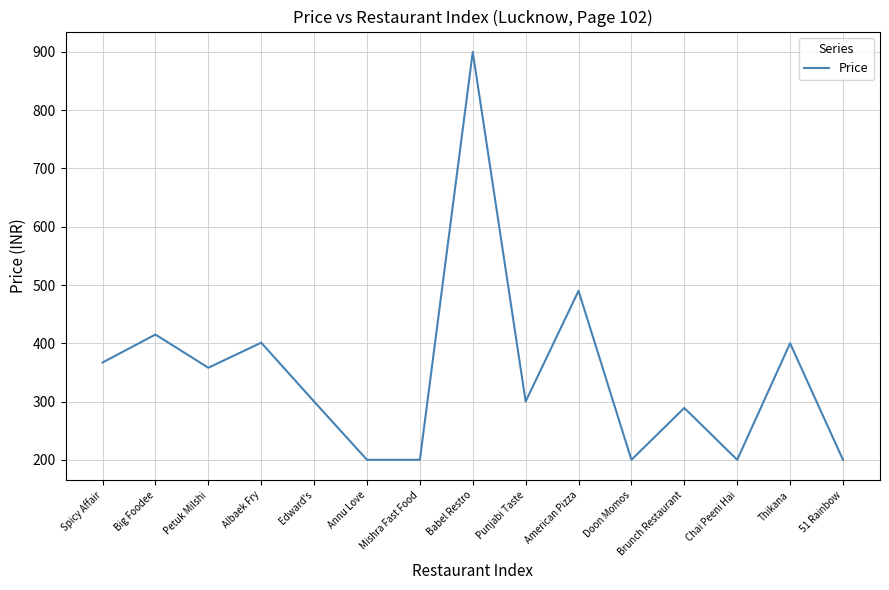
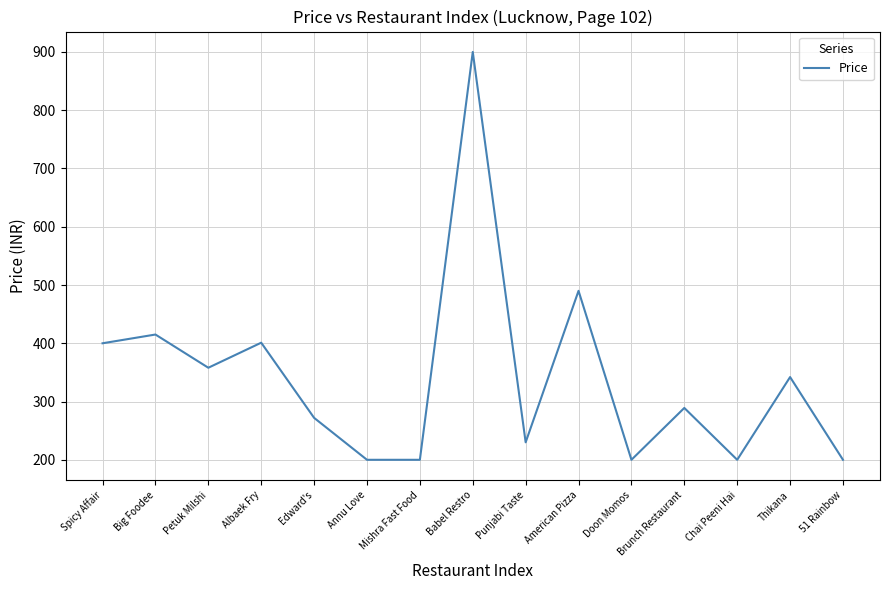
Spicy Affair: 370 -> 400
Edward's: 300 -> 270
Punjabi Taste: 300 -> 230
Thikana: 400 -> 340
